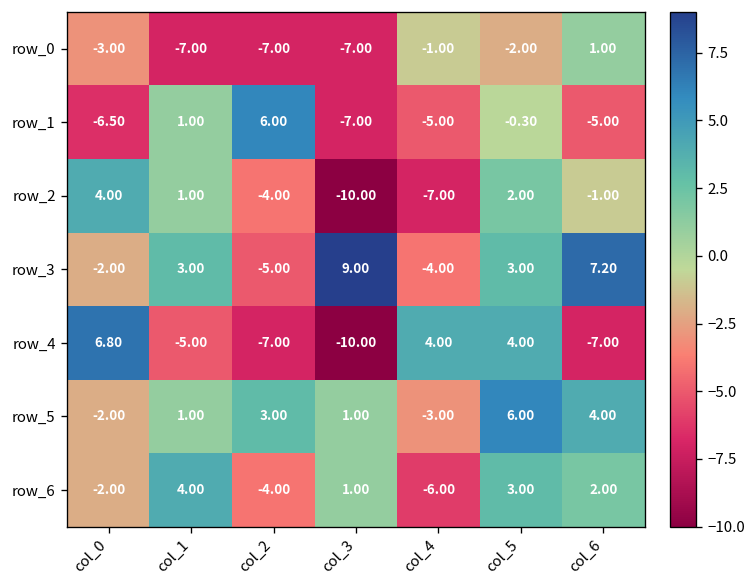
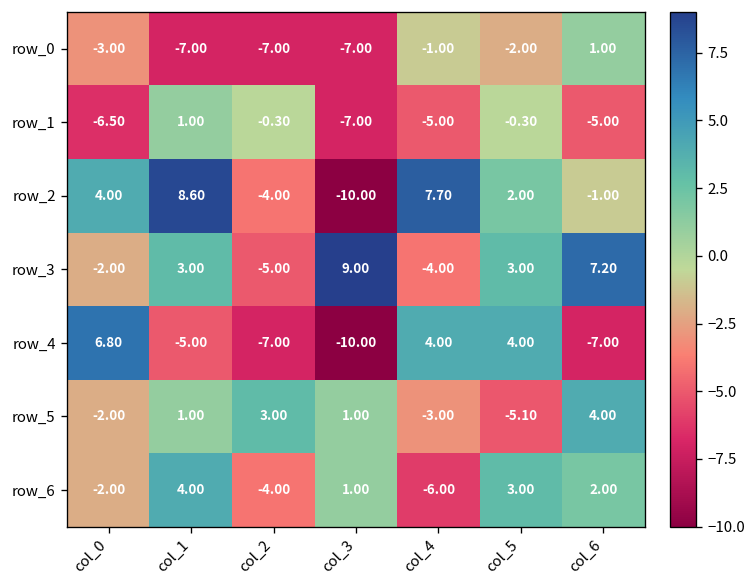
row_1, col_2: 6.00 -> -0.30
row_2, col_1: 1.00 -> 8.60
row_2, col_4: -7.00 -> 7.70
row_5, col_5: 6.00 -> -5.10
